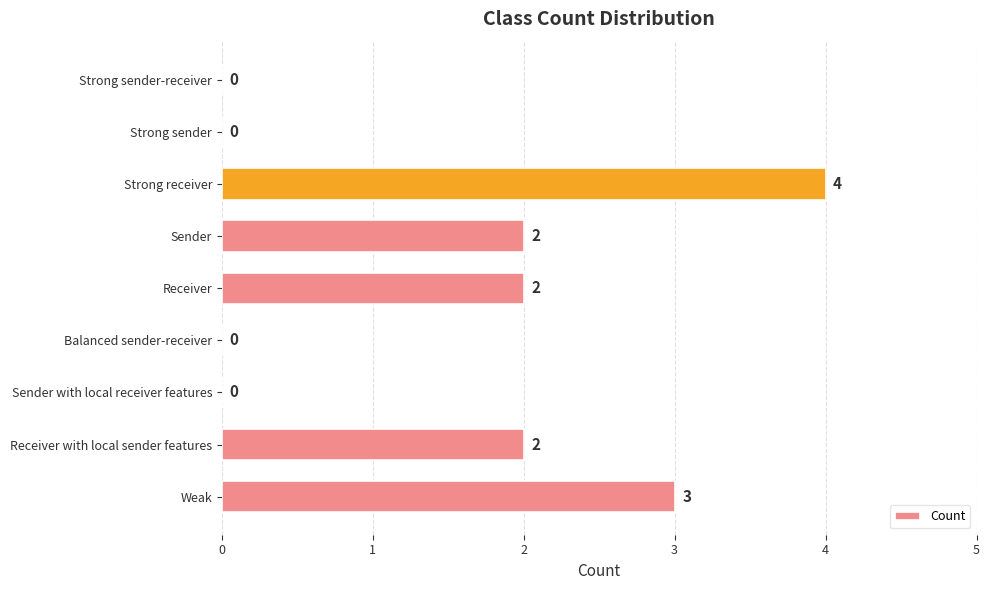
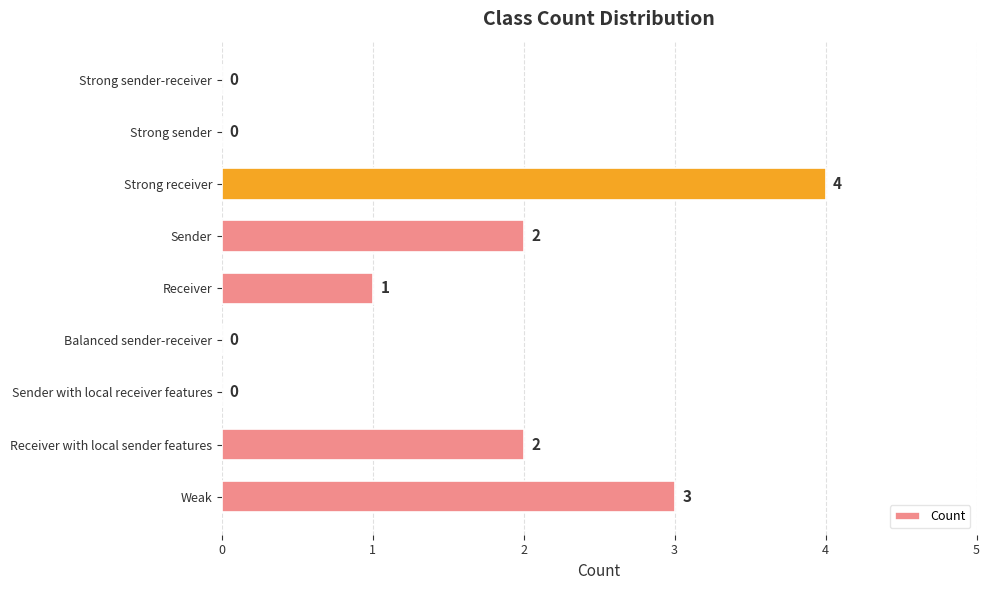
Receiver: 2 -> 1
